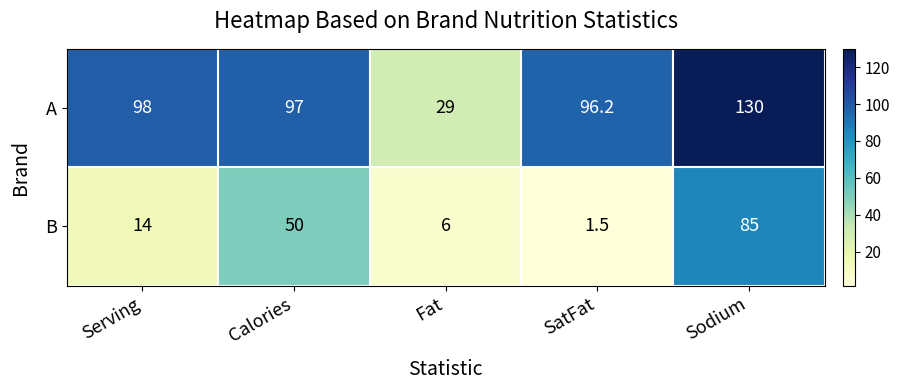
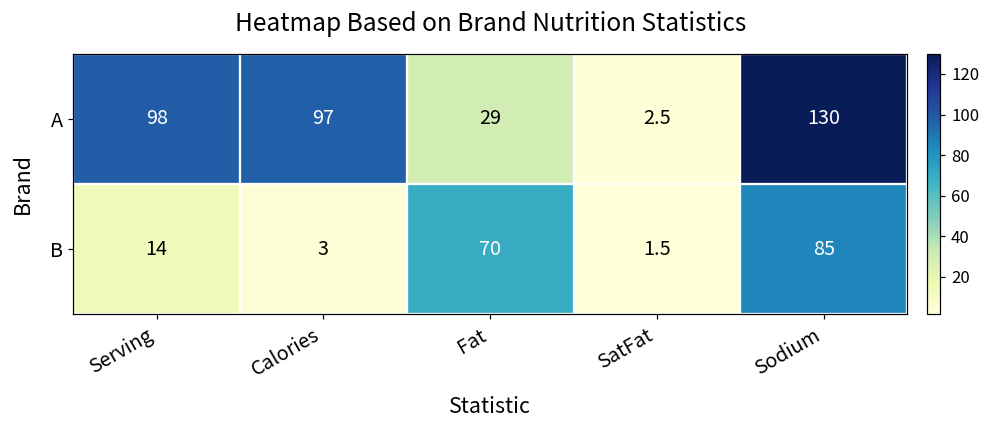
A, SatFat: 96.2 -> 2.5
B, Calories: 50 -> 3
B, Fat: 6 -> 70
